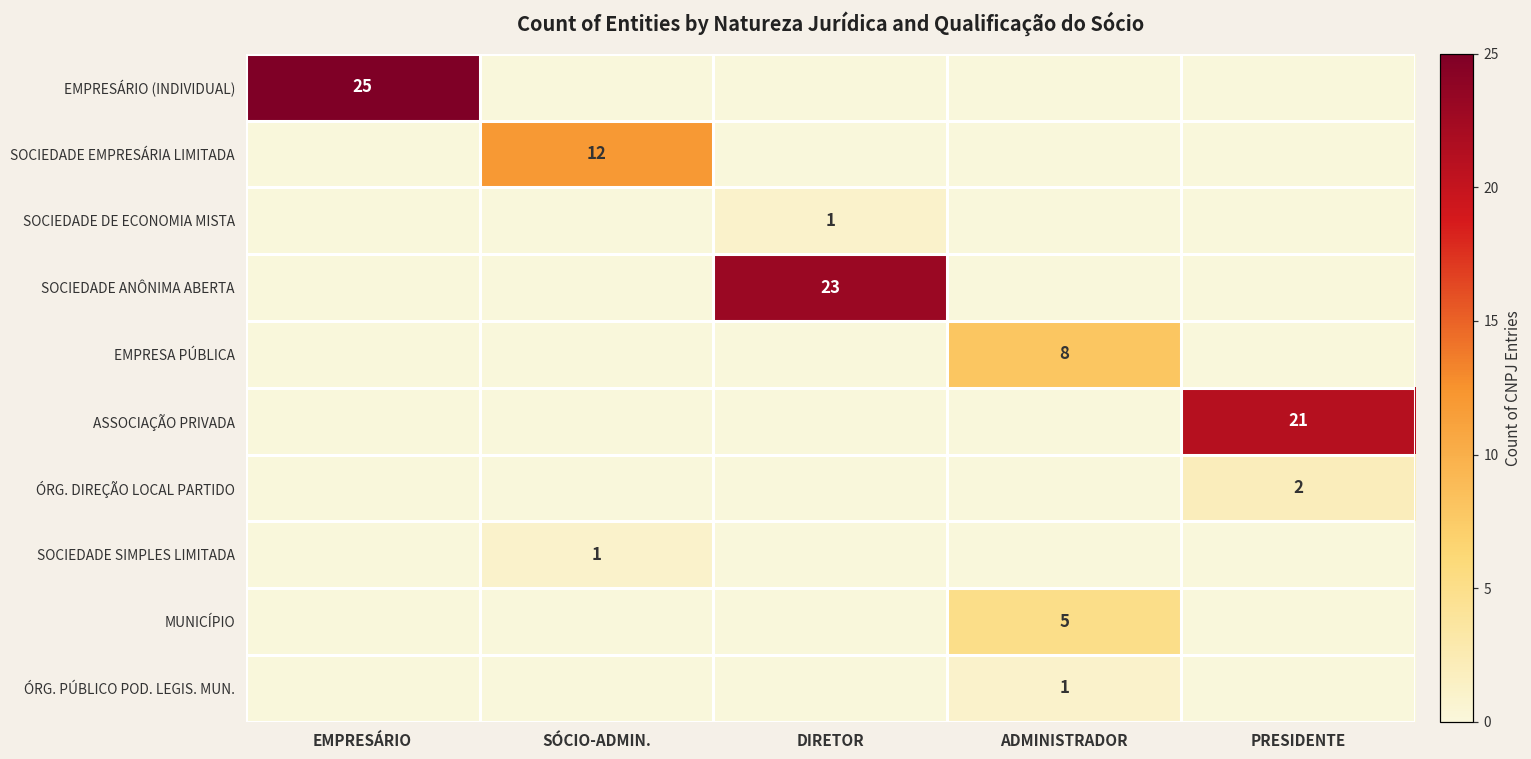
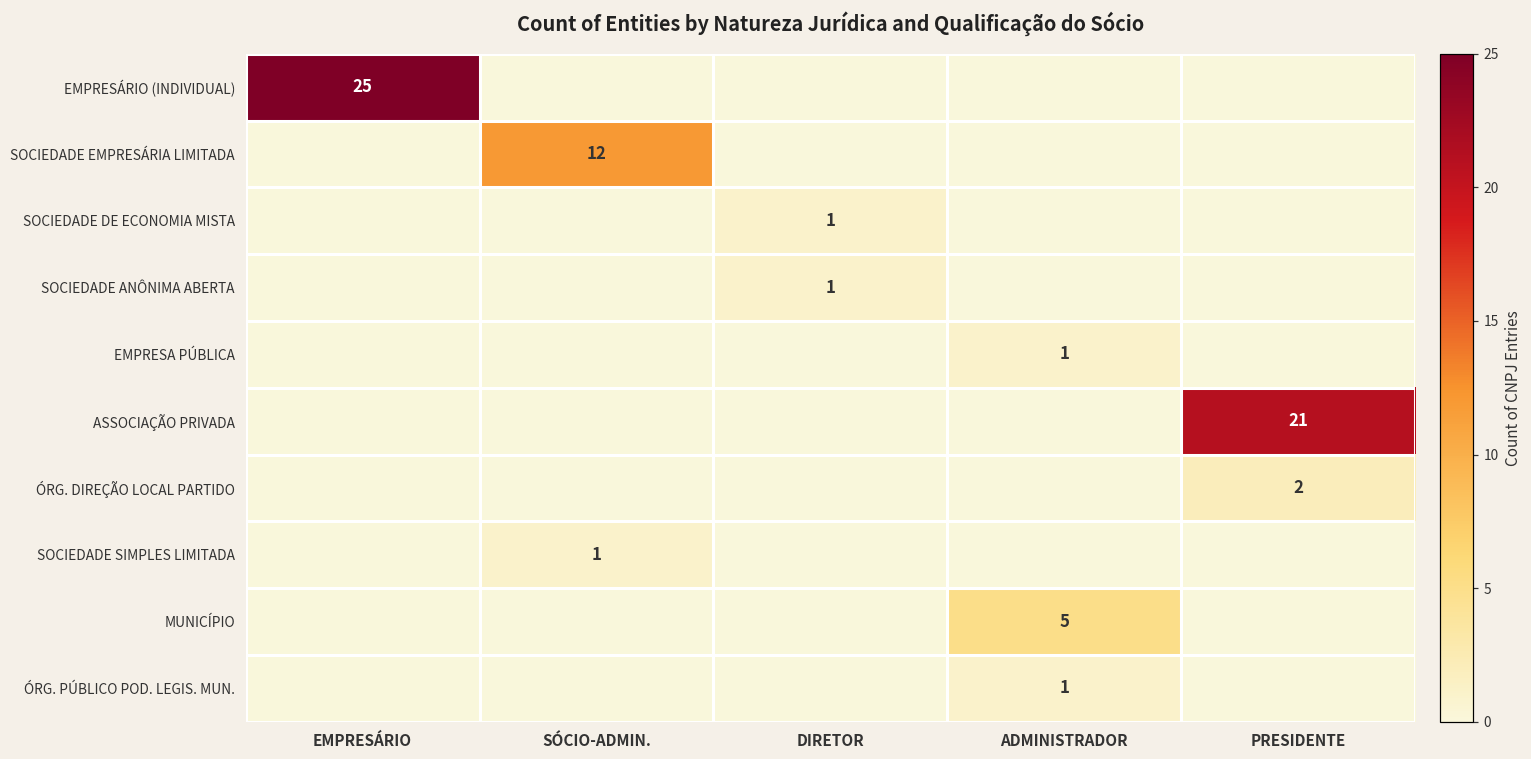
SOCIEDADE ANÔNIMA ABERTA, DIRETOR: 23 -> 1
EMPRESA PÚBLICA, ADMINISTRADOR: 8 -> 1
